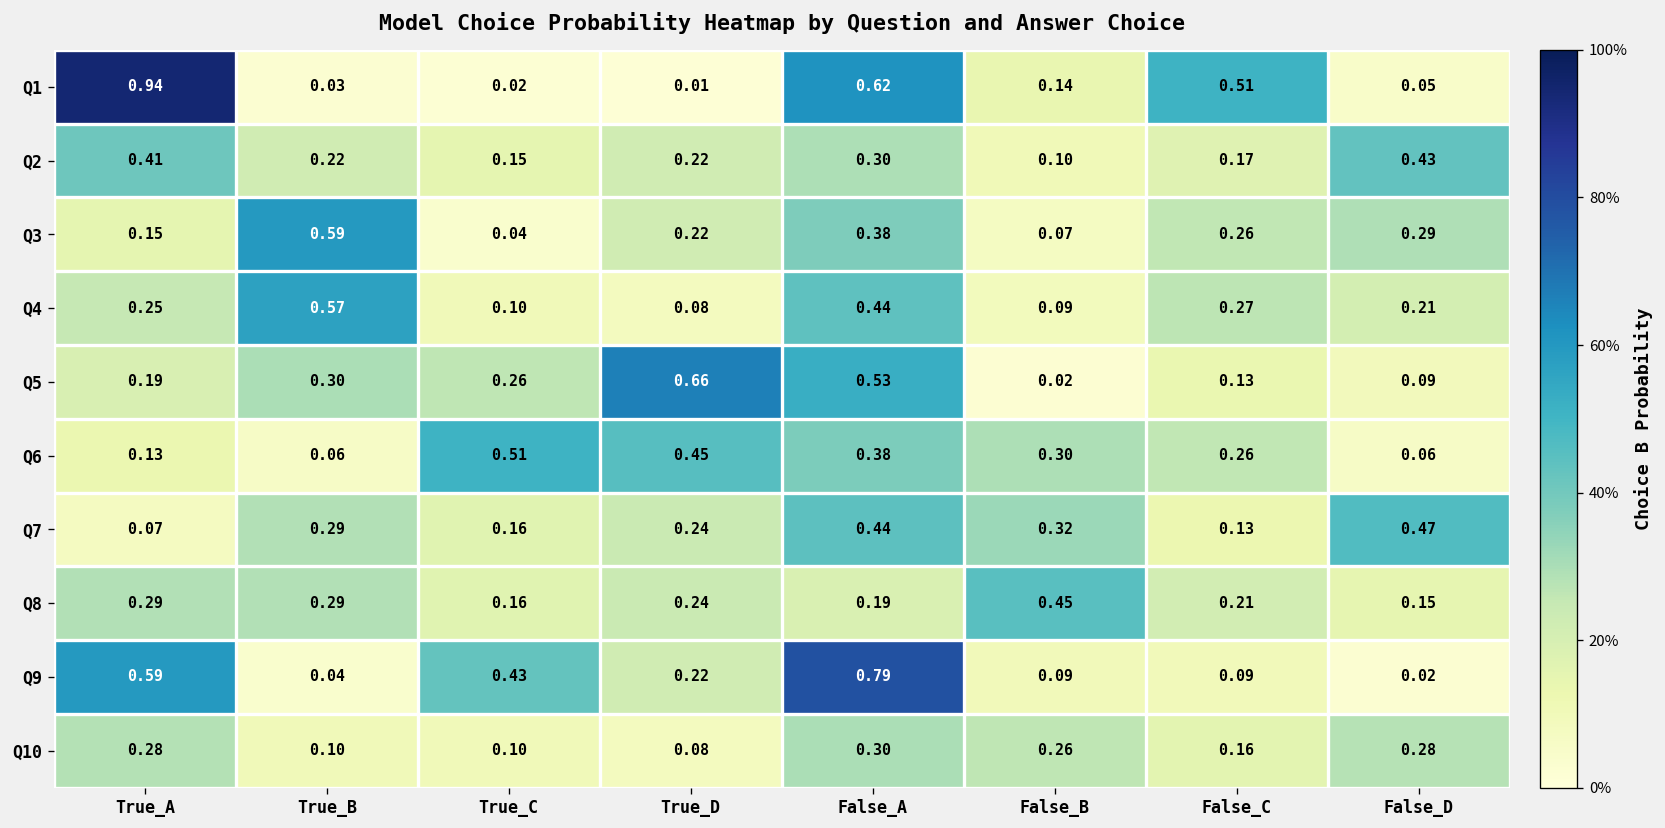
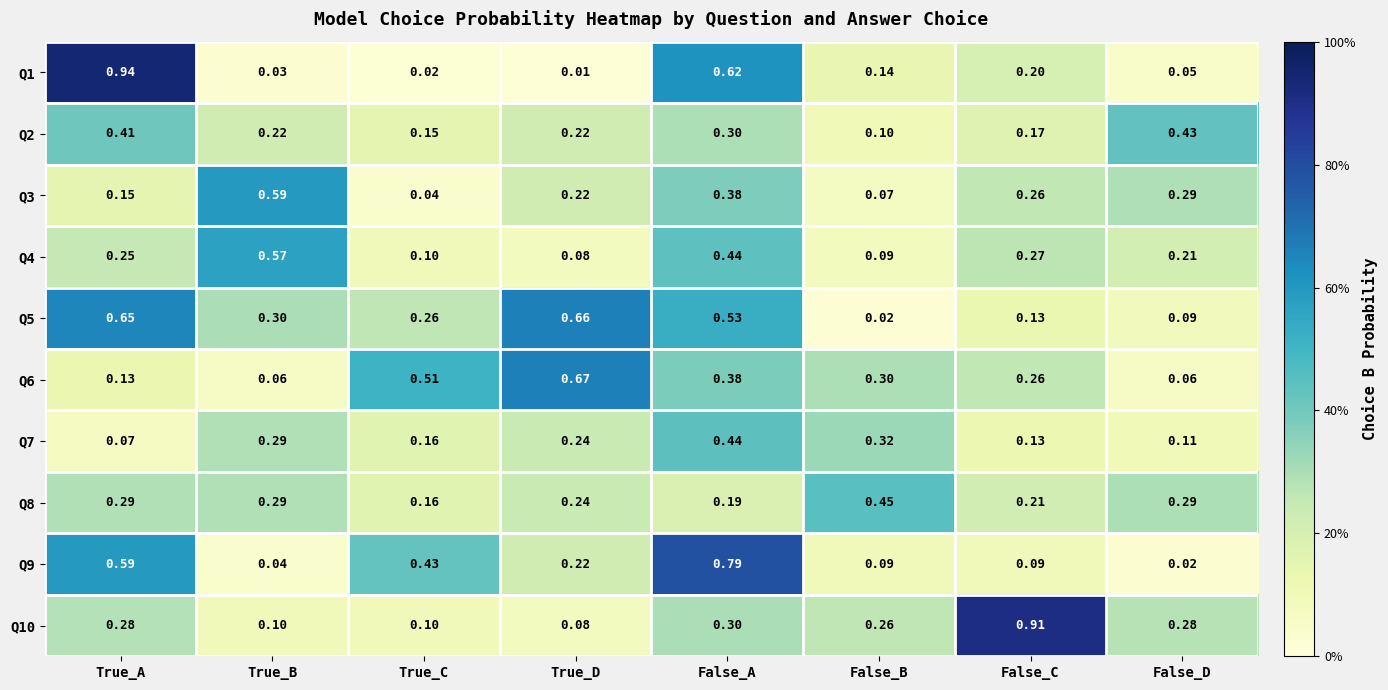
Q1, False_C: 0.51 -> 0.20
Q5, True_A: 0.19 -> 0.65
Q6, True_D: 0.45 -> 0.67
Q7, False_D: 0.47 -> 0.11
Q8, False_D: 0.15 -> 0.29
Q10, False_C: 0.16 -> 0.91
